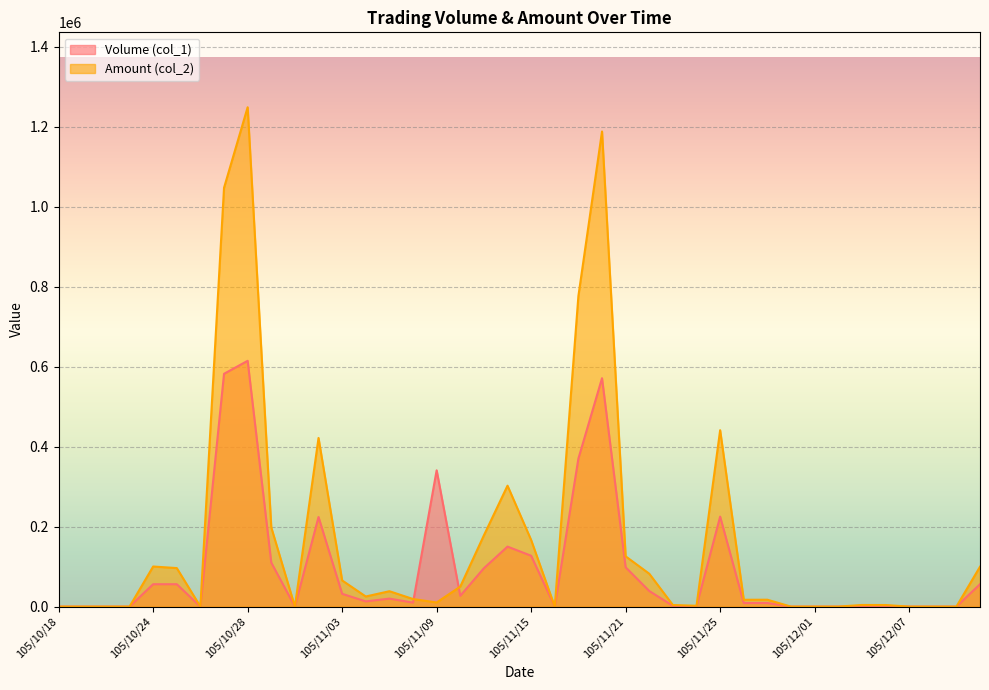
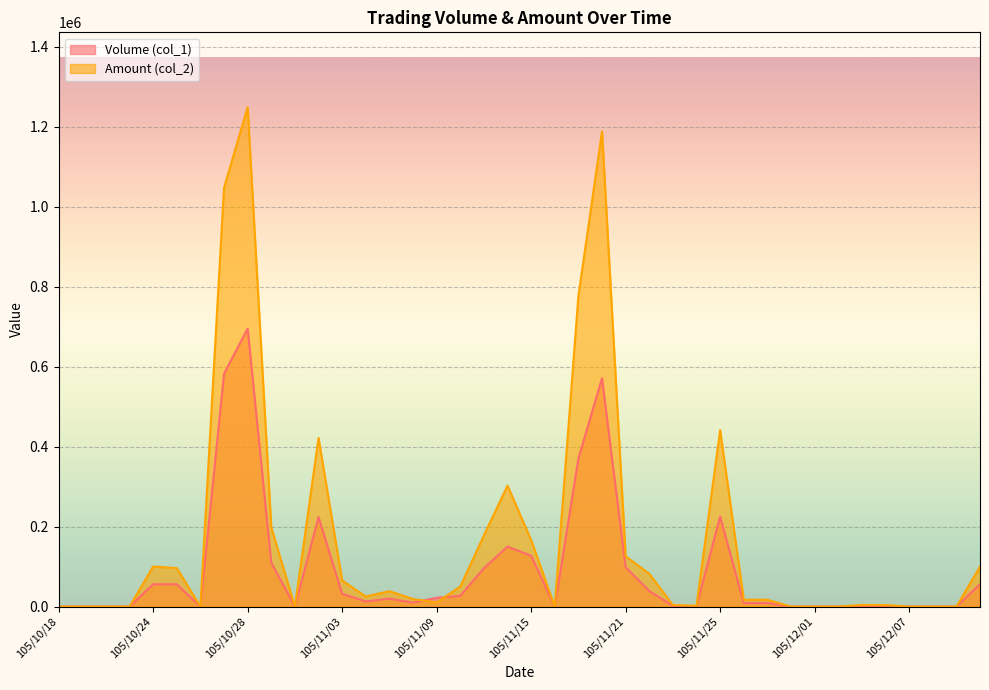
Volume (col_1), 105/10/28: 610000 -> 700000
Volume (col_1), 105/11/09: 340000 -> 20000
